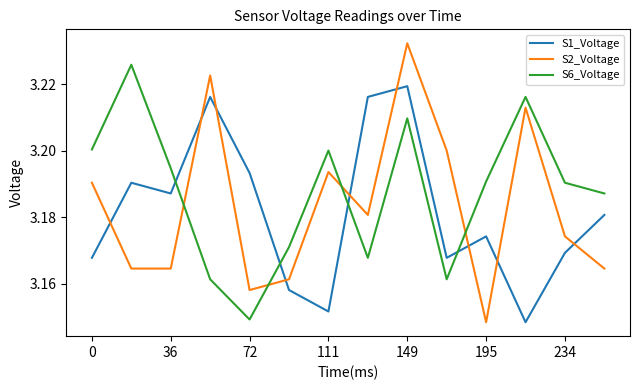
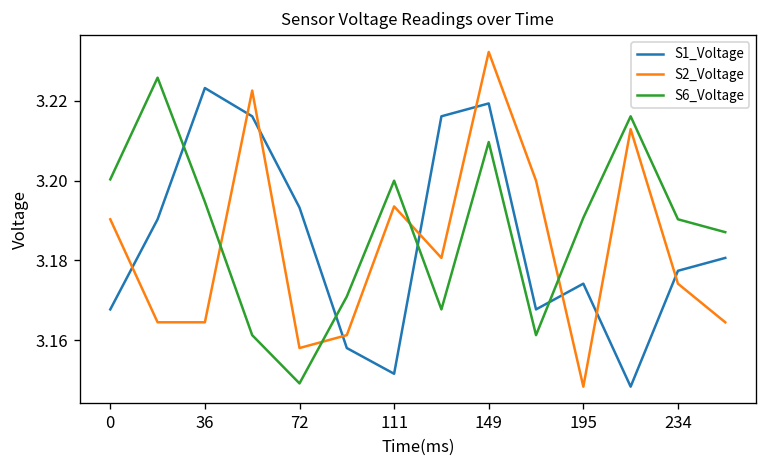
S1_Voltage, 36: 3.187 -> 3.223
S1_Voltage, 234: 3.169 -> 3.177
